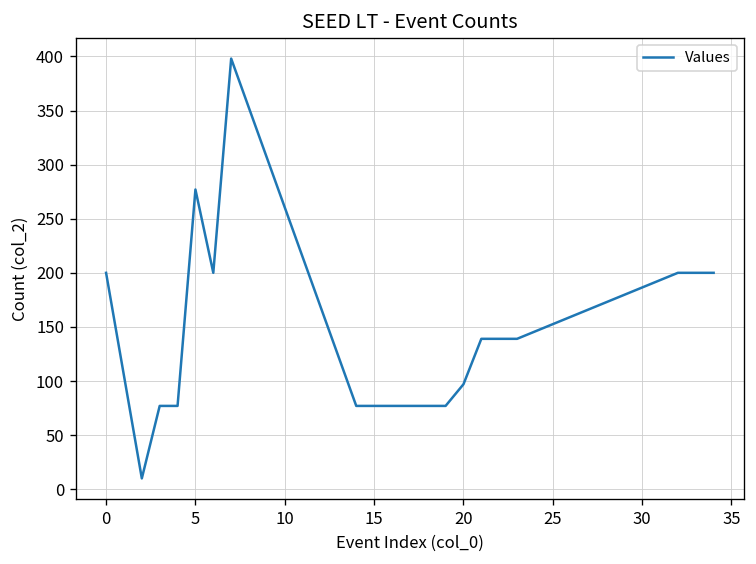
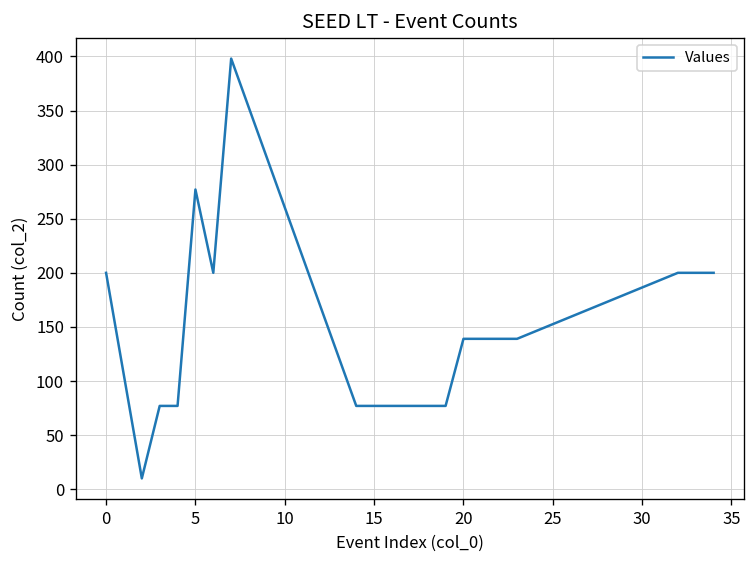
20: 100 -> 140
